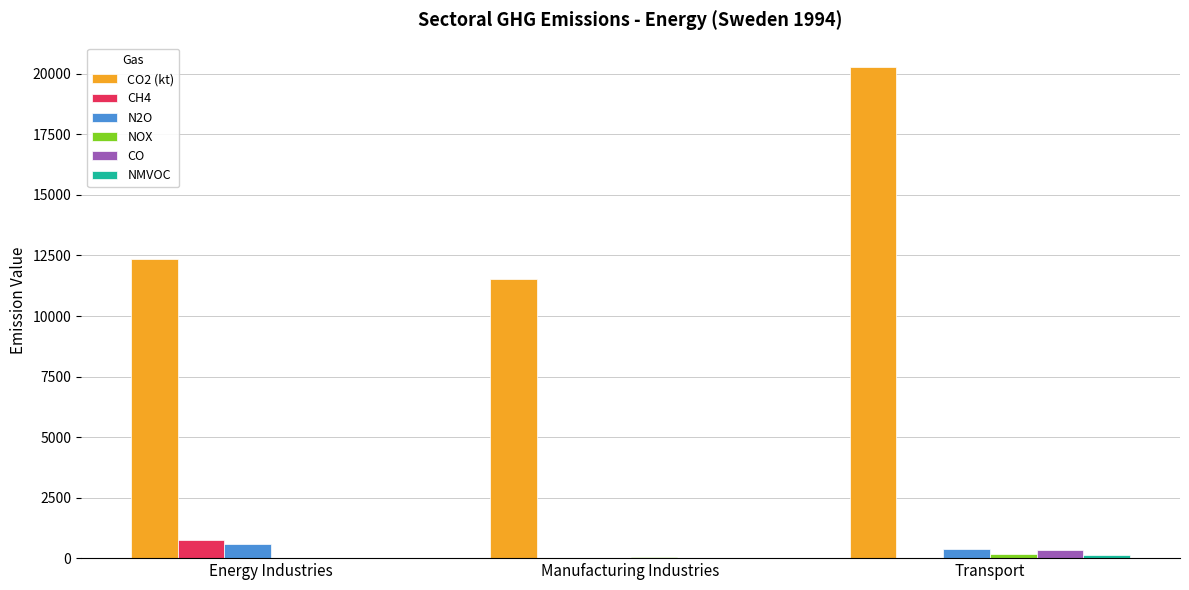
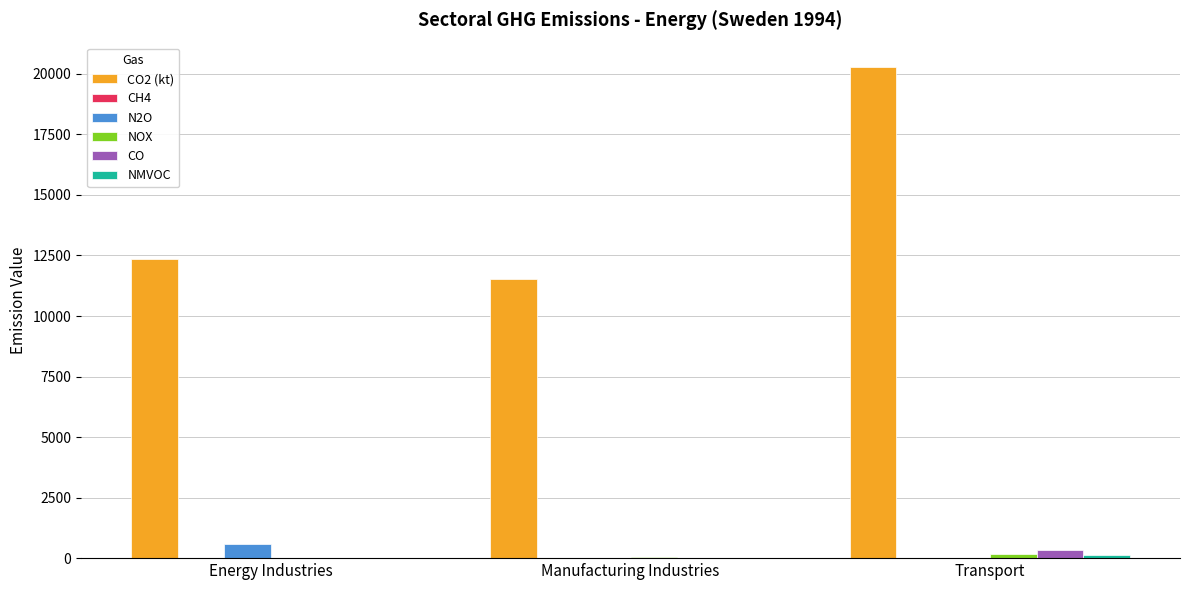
CH4, Energy Industries: 700 -> 0
N2O, Transport: 400 -> 0
